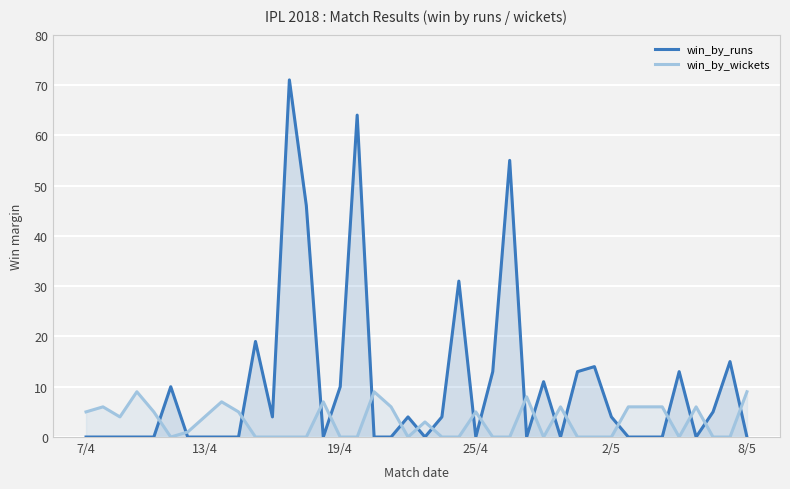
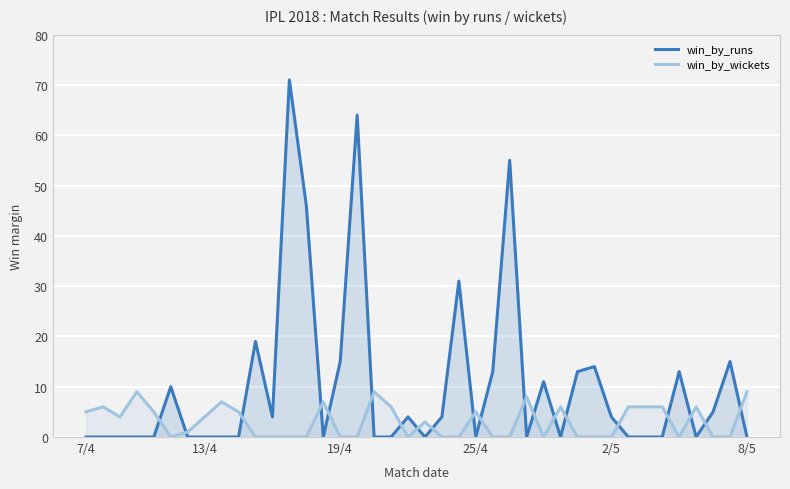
win_by_runs, 19/4: 10 -> 15
